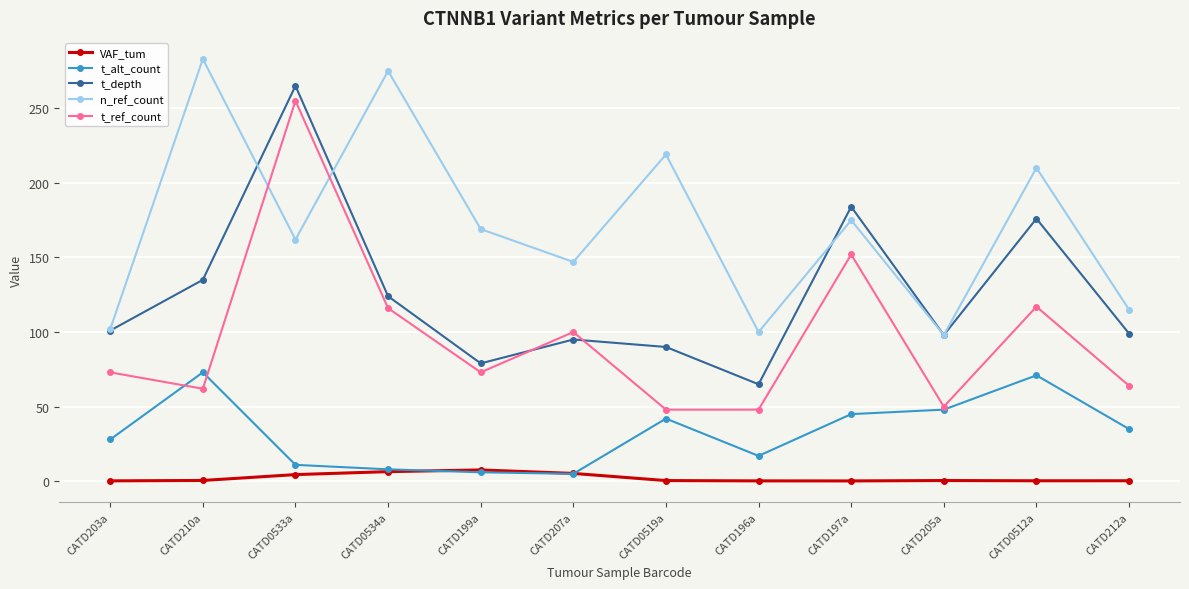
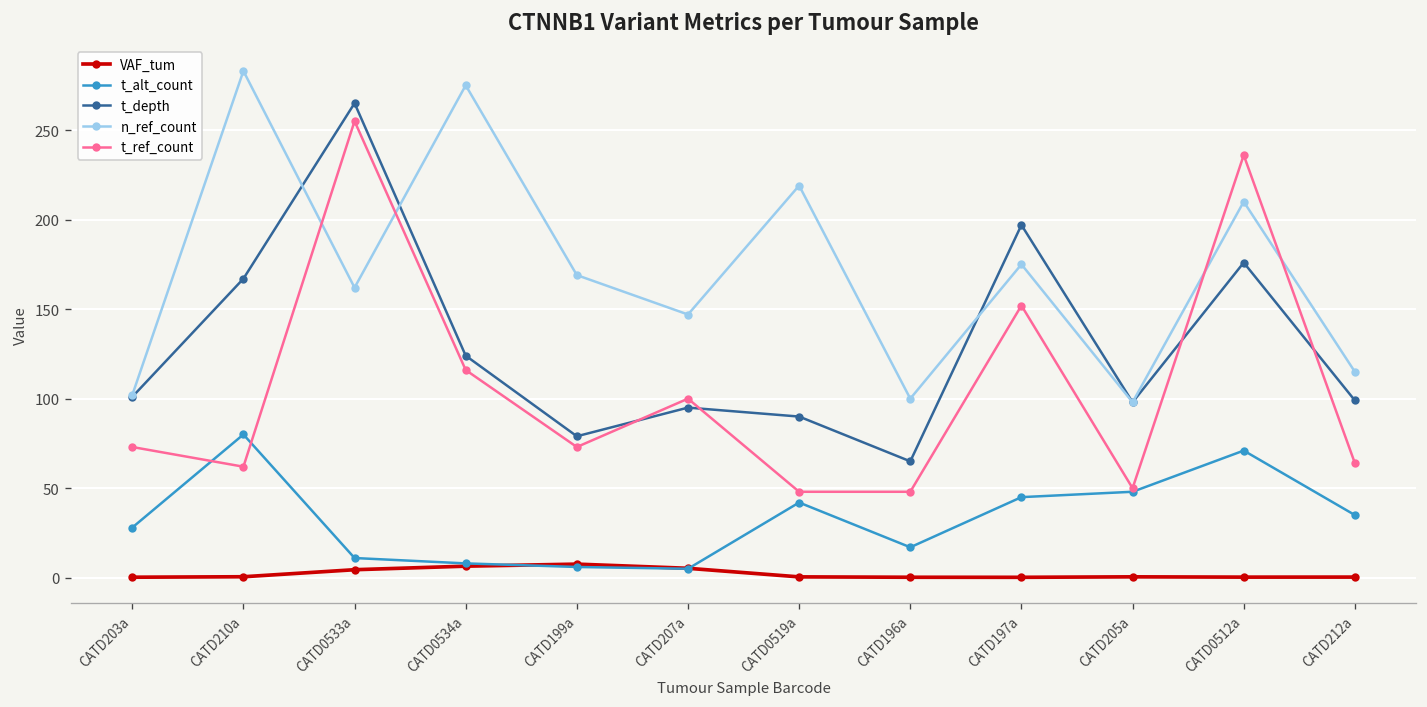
t_alt_count, CATD210a: 73 -> 80
t_depth, CATD210a: 135 -> 167
t_depth, CATD197a: 184 -> 197
t_ref_count, CATD0512a: 117 -> 236
